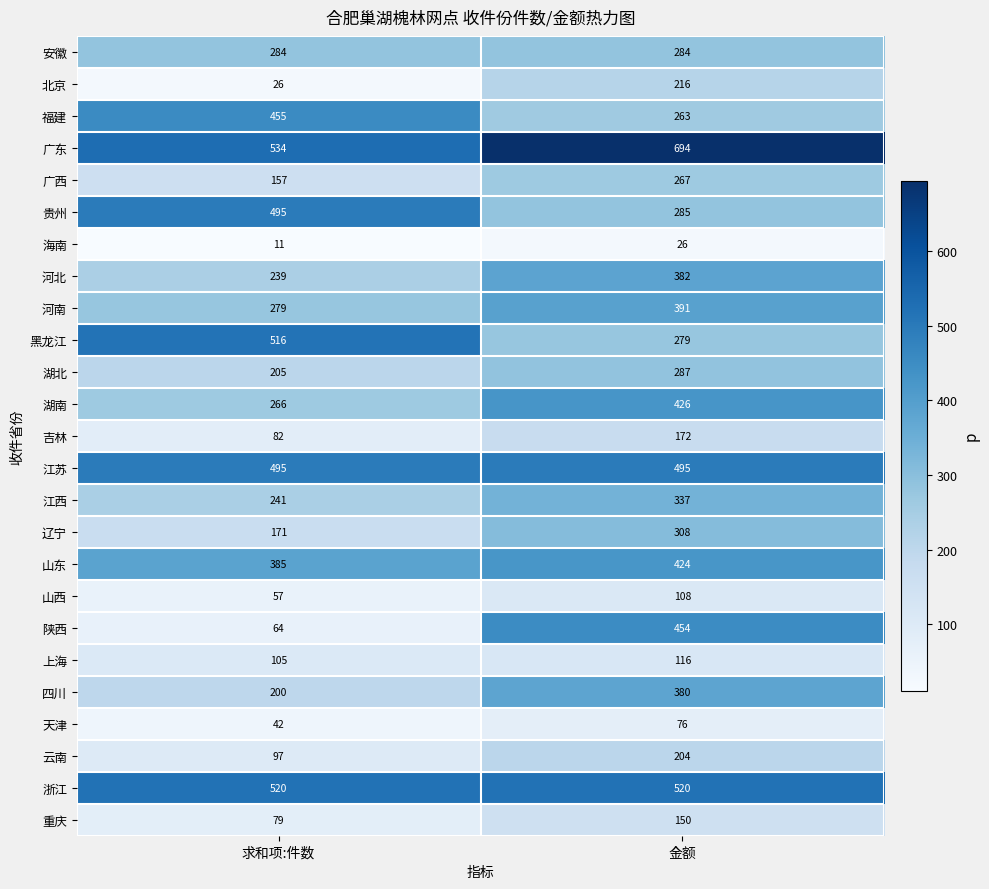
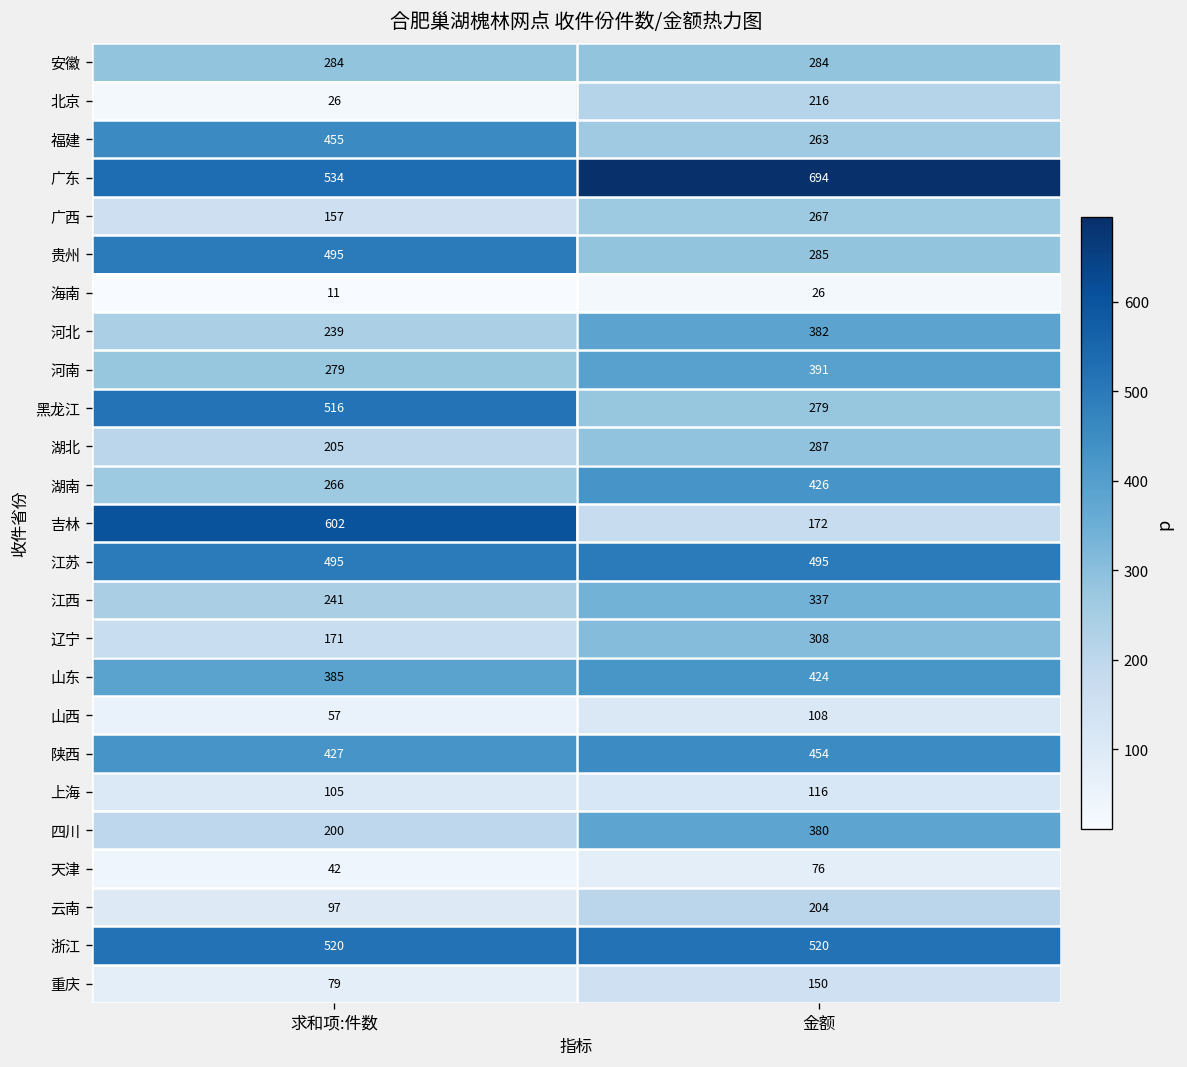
吉林, 求和项:件数: 82 -> 602
陕西, 求和项:件数: 64 -> 427
